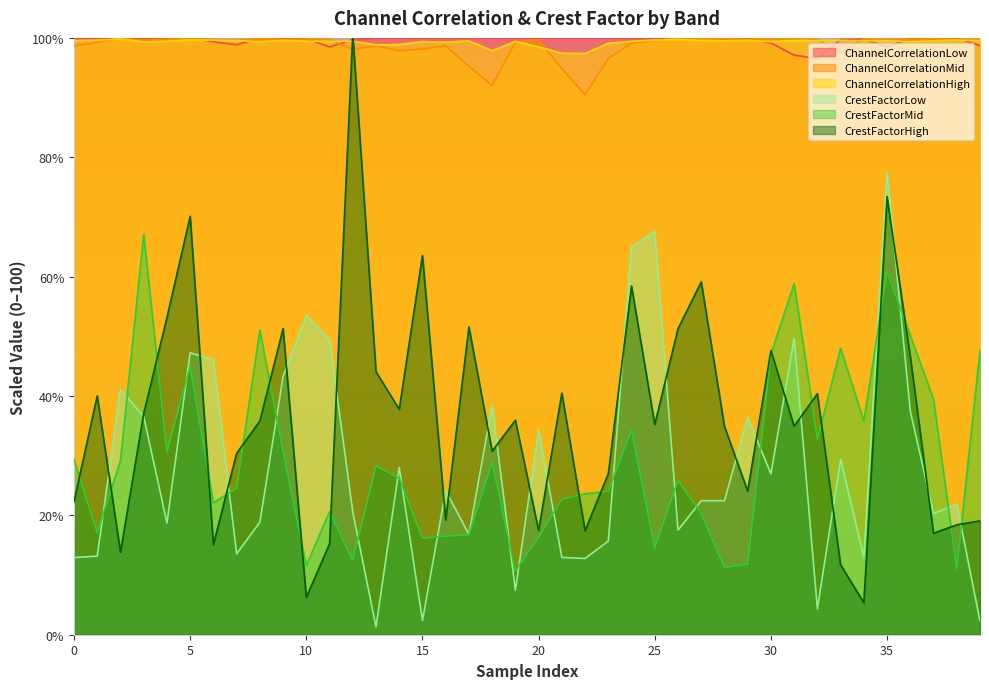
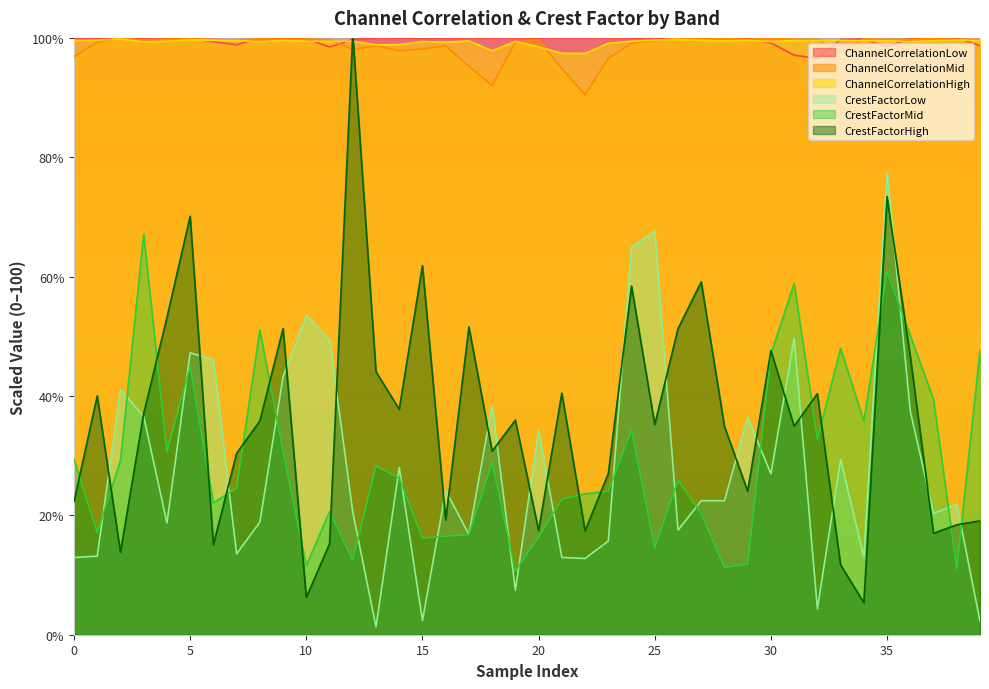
ChannelCorrelationMid, 0: 99% -> 97%
CrestFactorHigh, 15: 64% -> 62%
